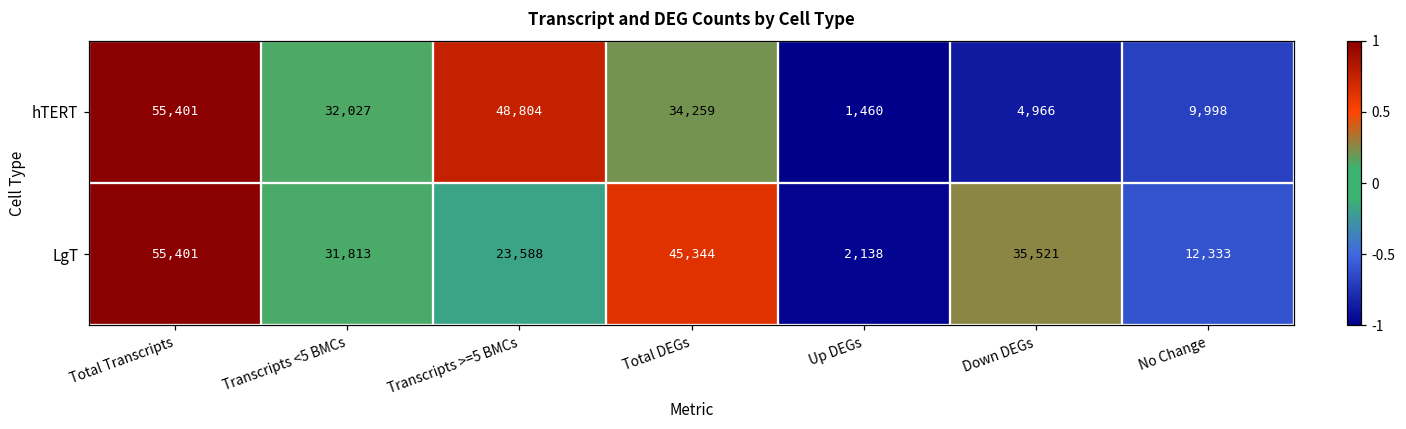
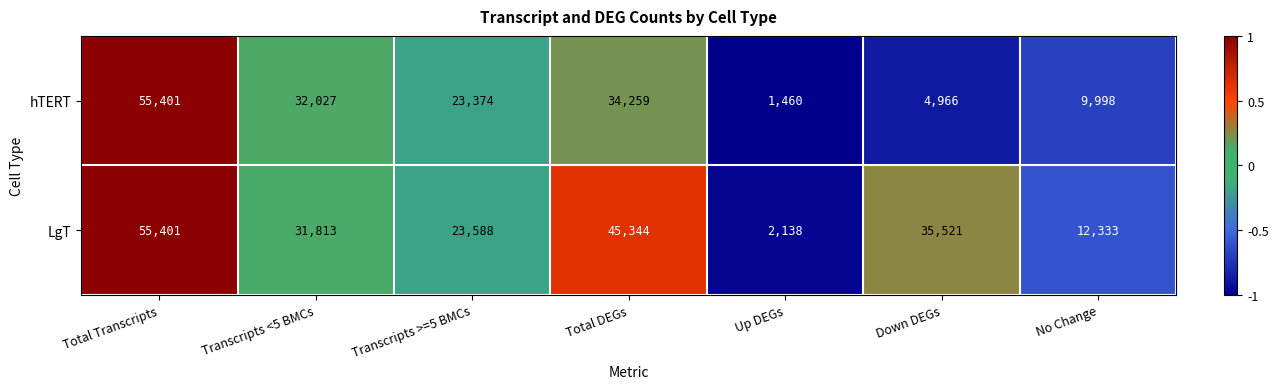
hTERT, Transcripts >=5 BMCs: 48,804 -> 23,374
